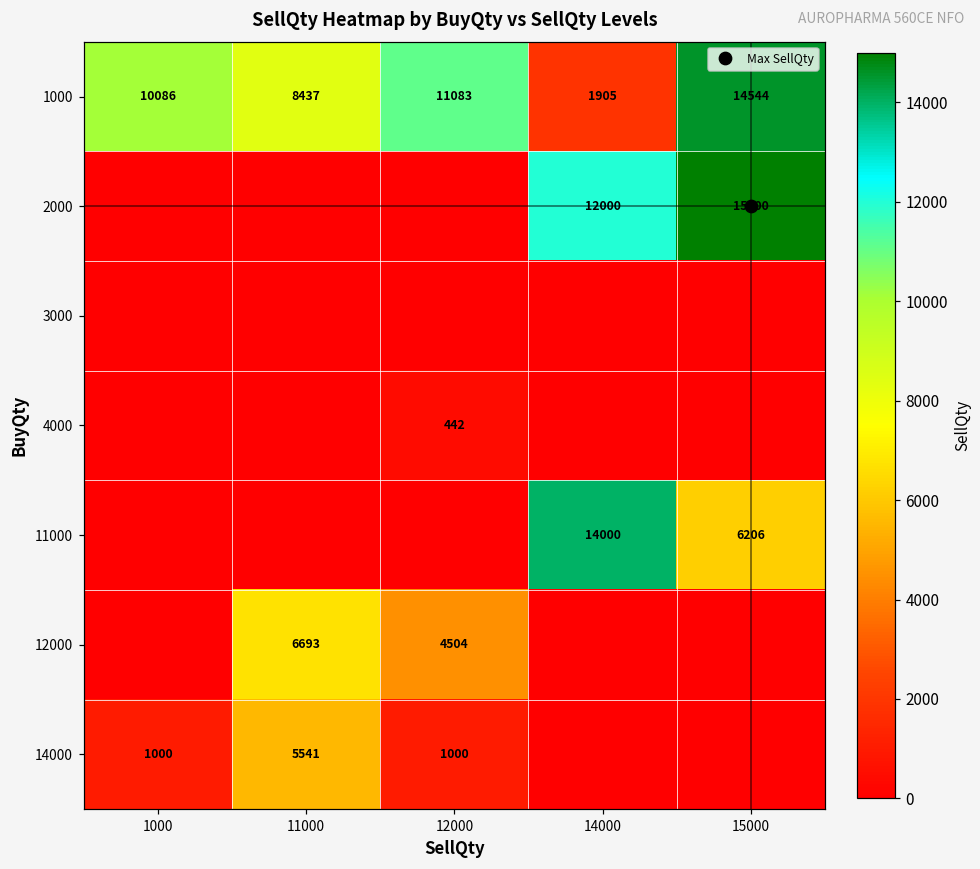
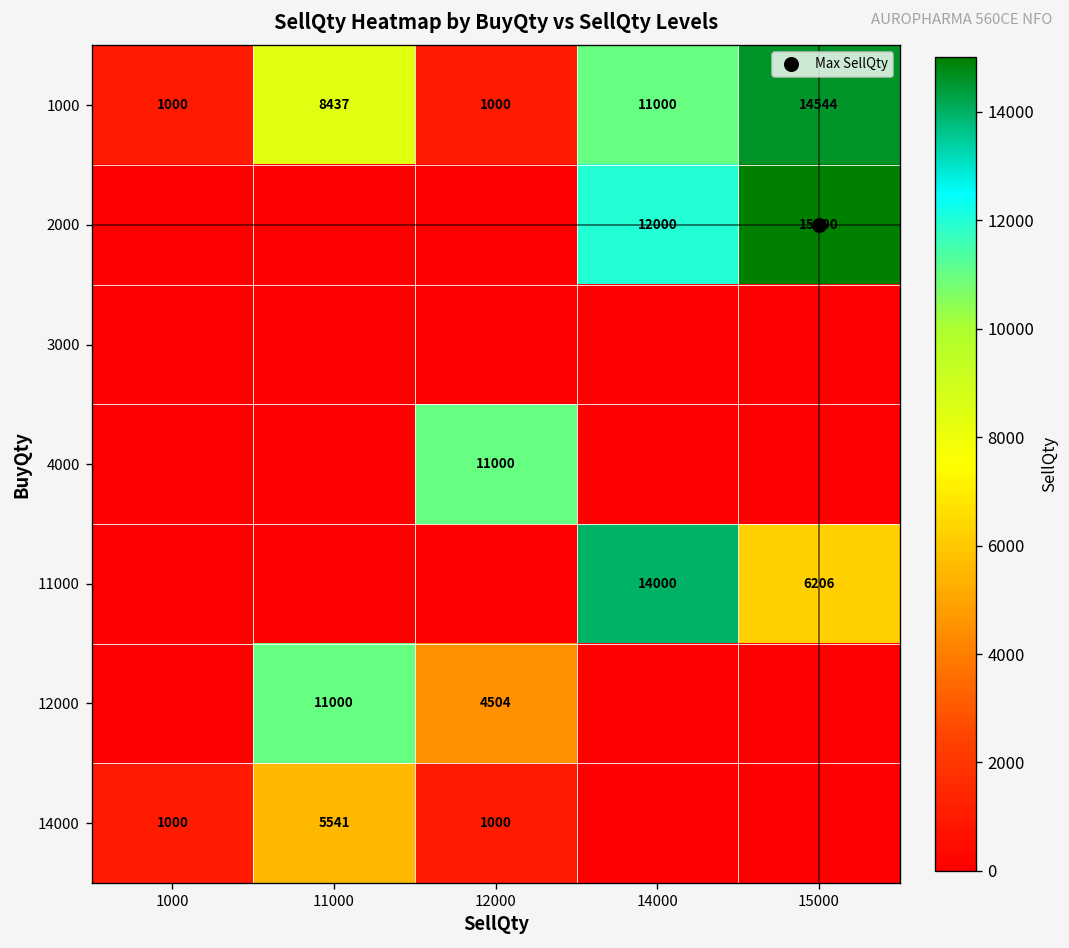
1000, 1000: 10086 -> 1000
1000, 12000: 11083 -> 1000
1000, 14000: 1905 -> 11000
4000, 12000: 442 -> 11000
12000, 11000: 6693 -> 11000
